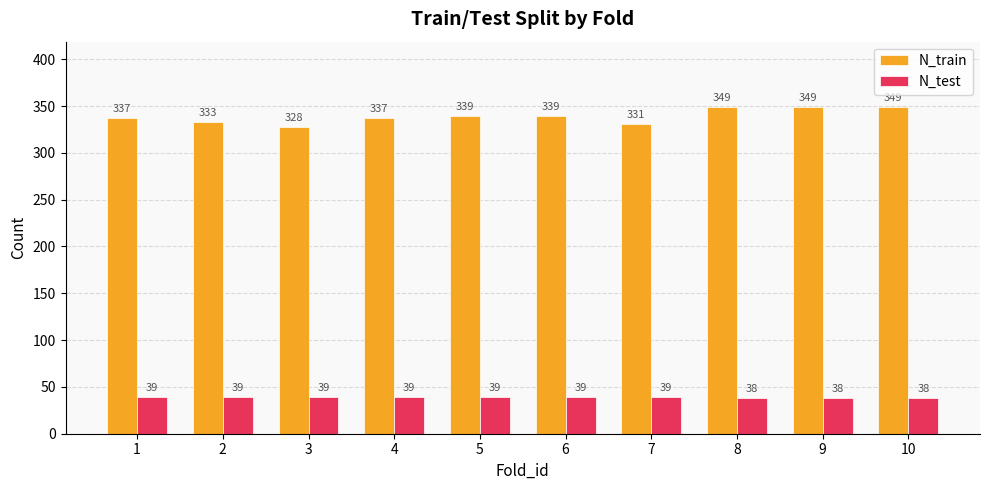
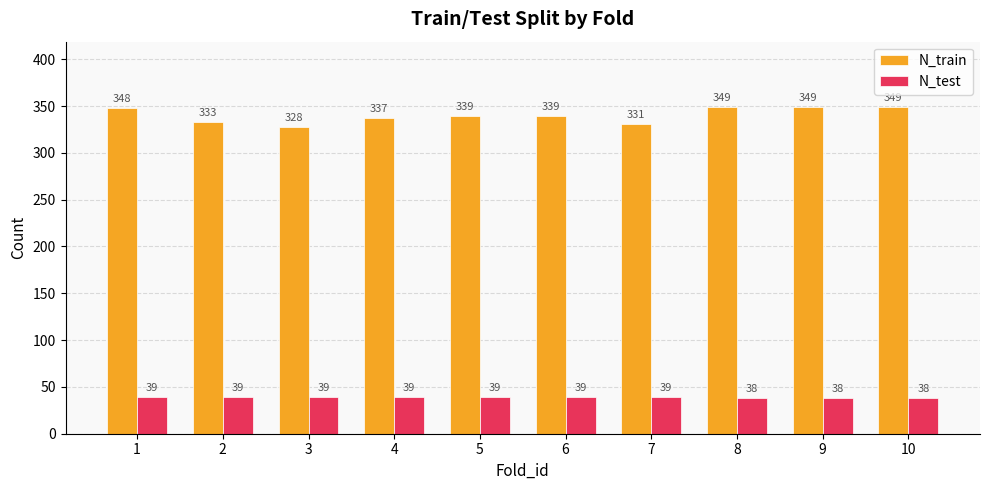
N_train, 1: 337 -> 348
